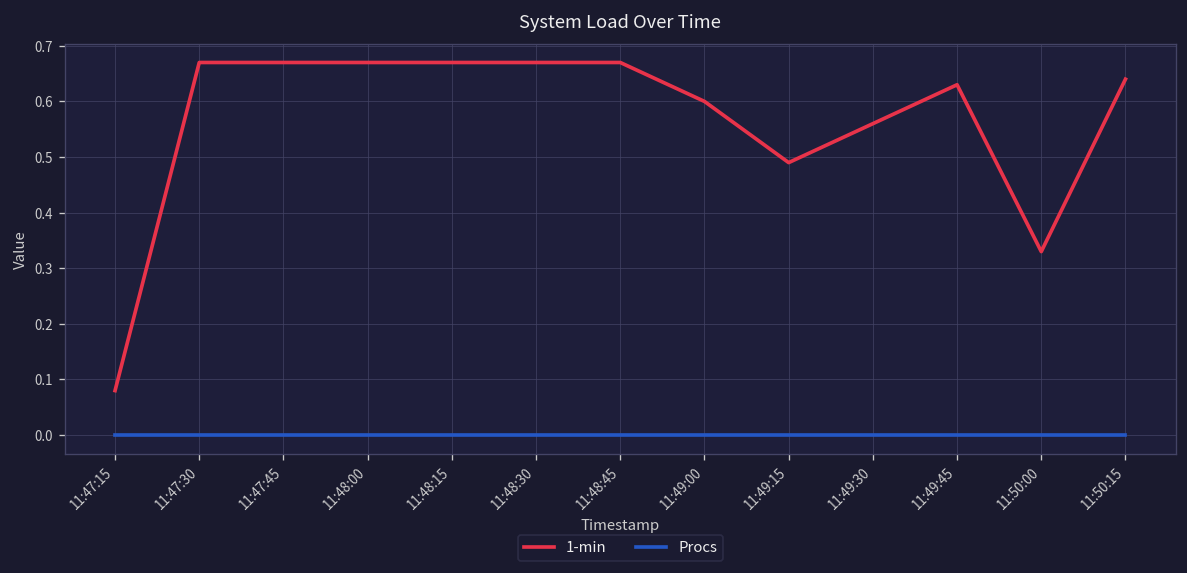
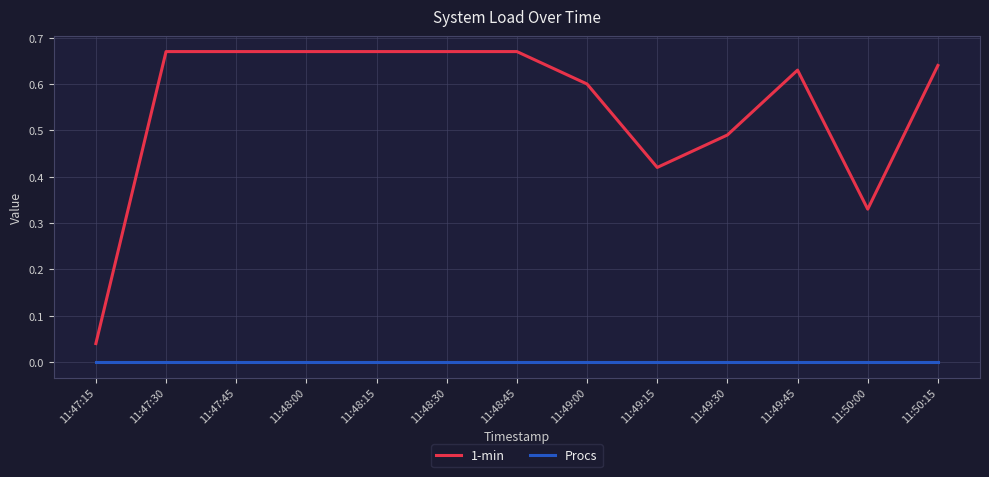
1-min, 11:47:15: 0.08 -> 0.04
1-min, 11:49:15: 0.49 -> 0.42
1-min, 11:49:30: 0.56 -> 0.49
